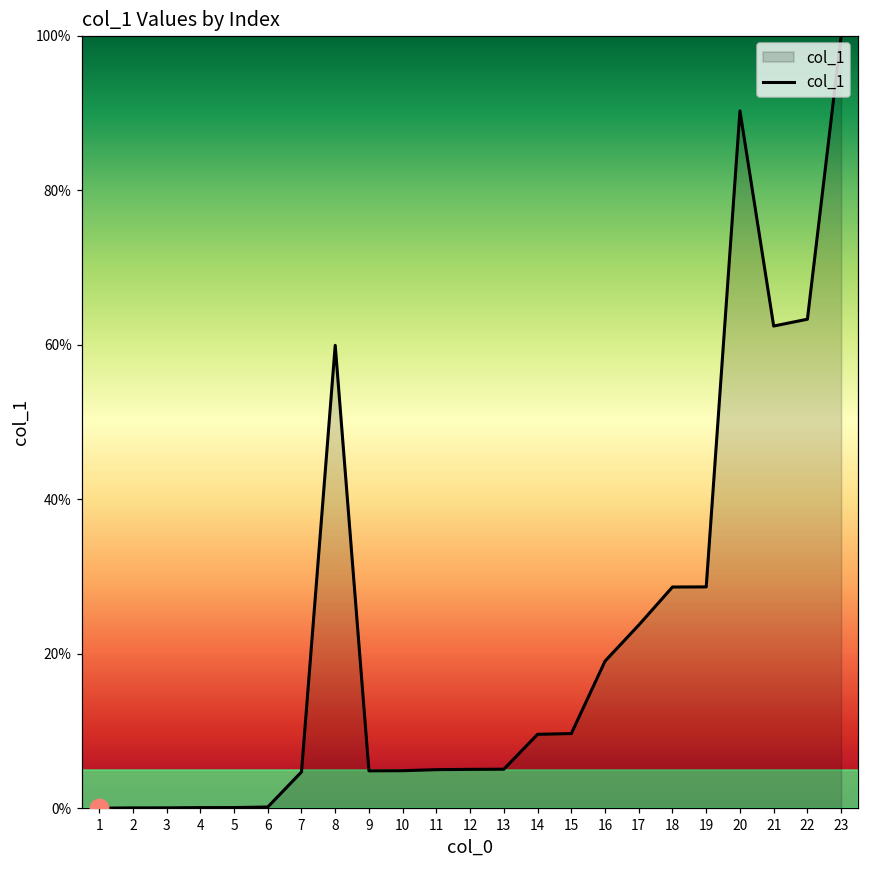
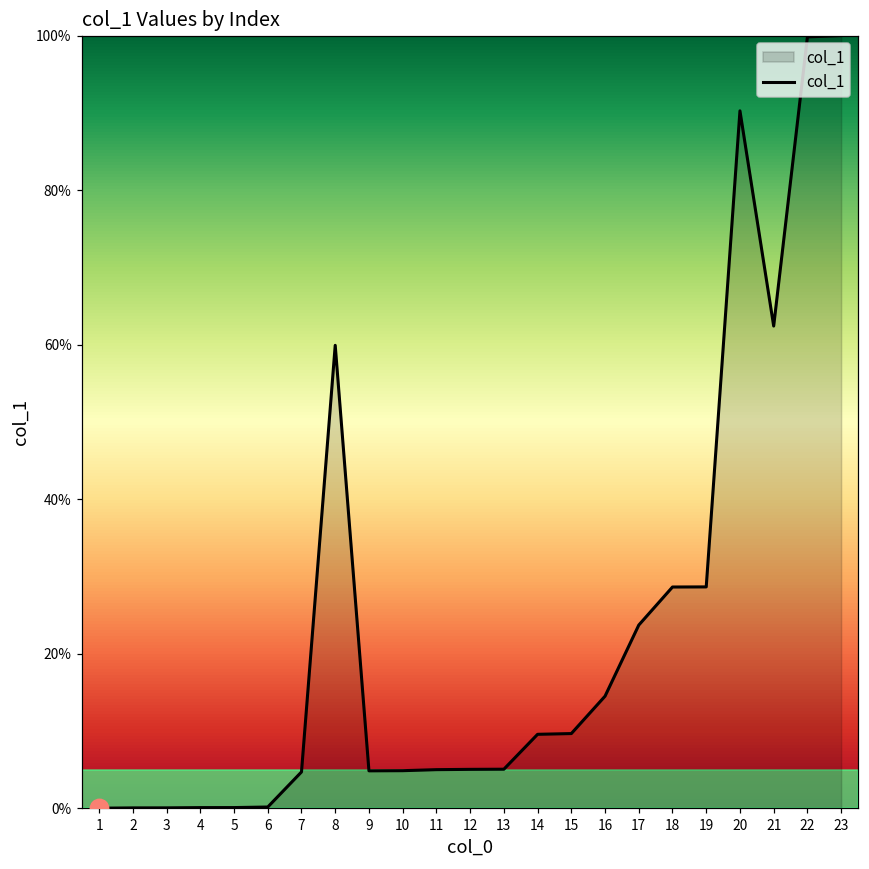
col_1, 16: 19% -> 14%
col_1, 22: 63% -> 100%
